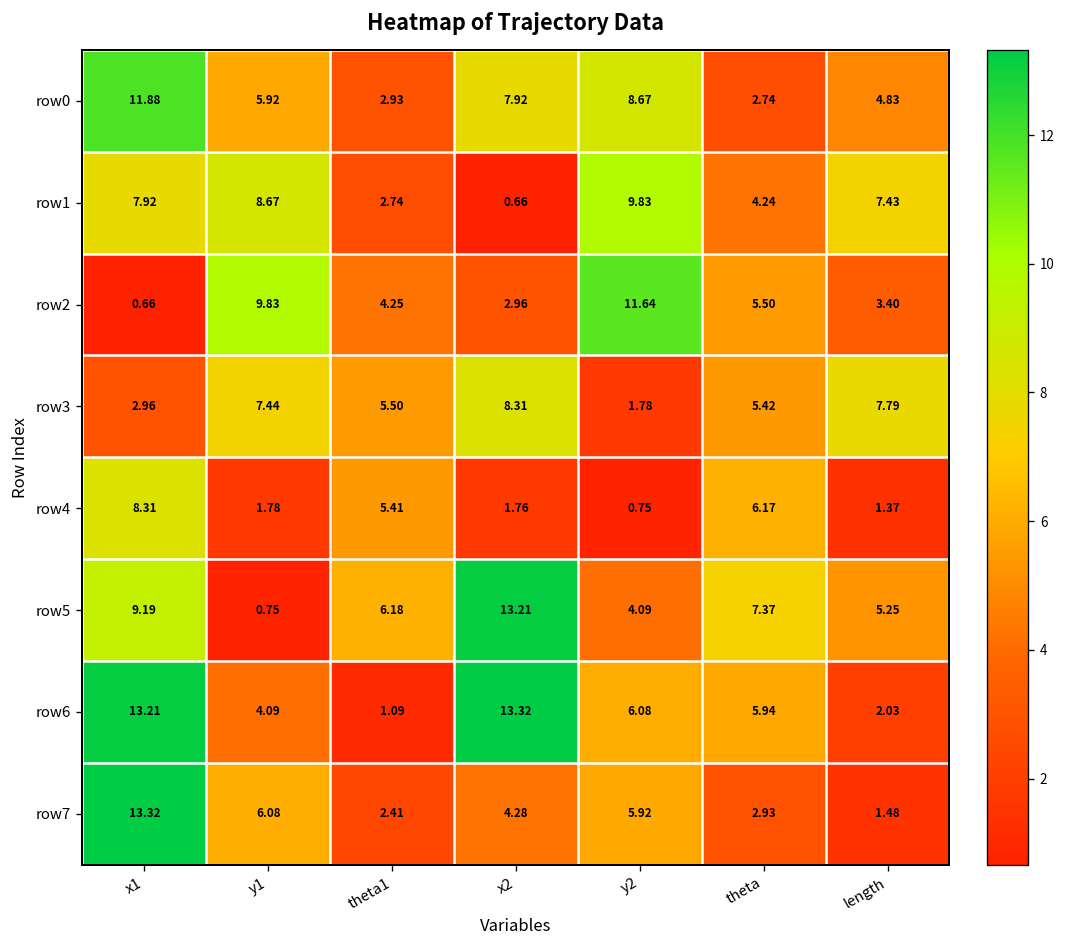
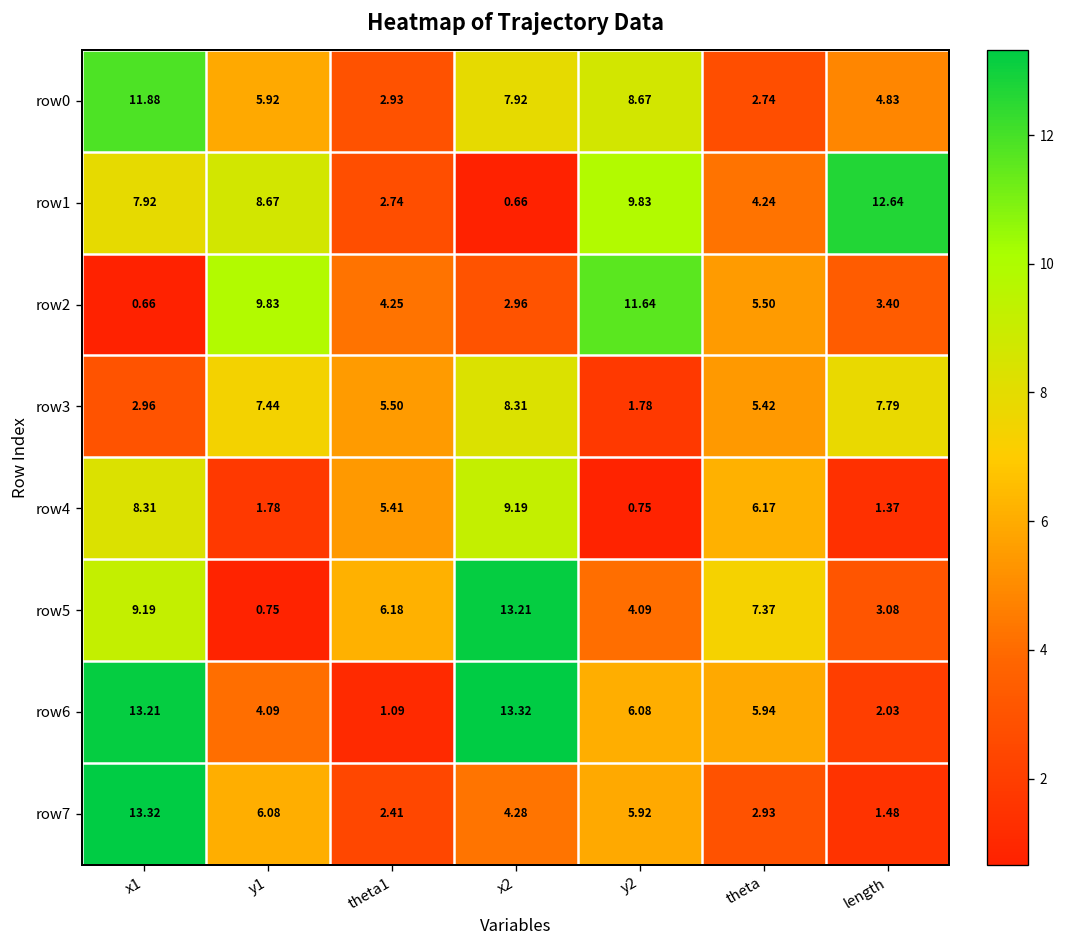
row1, length: 7.43 -> 12.64
row4, x2: 1.76 -> 9.19
row5, length: 5.25 -> 3.08
